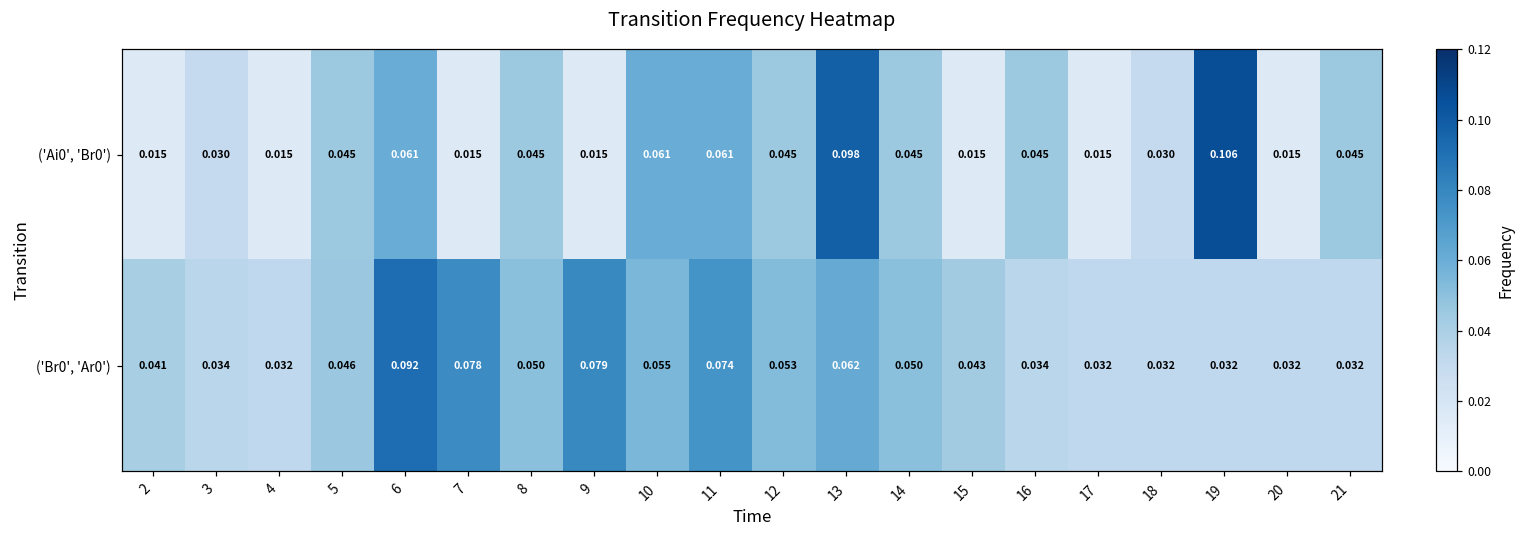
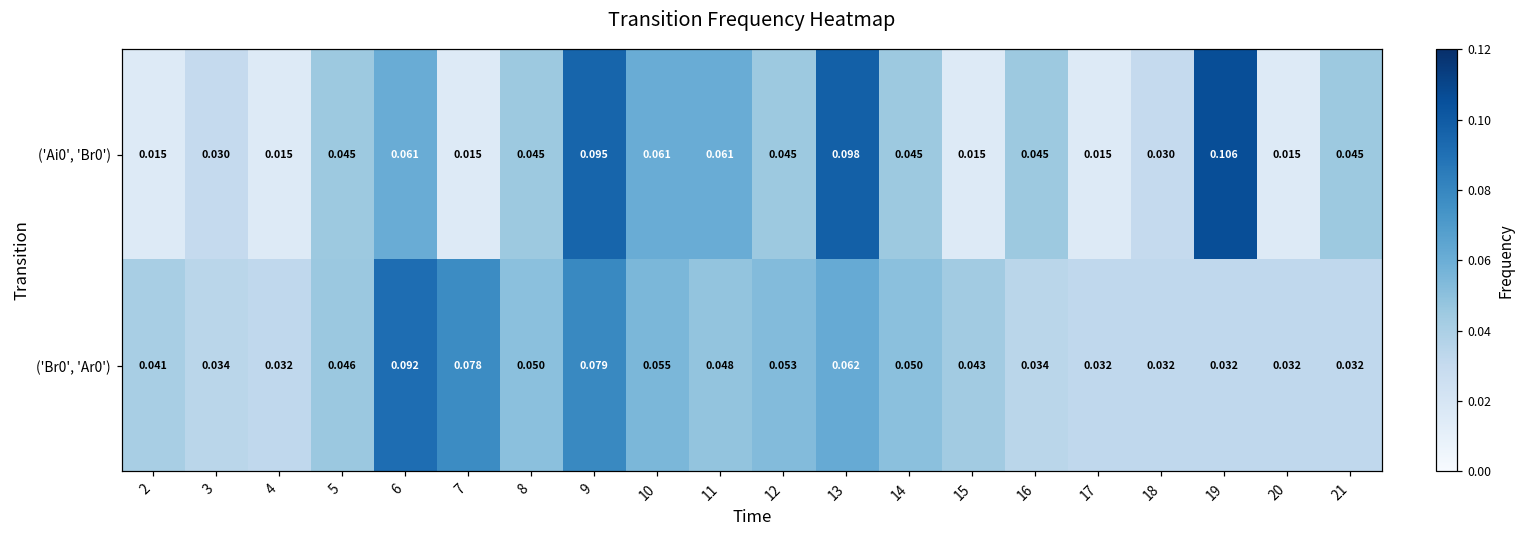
('Ai0', 'Br0'), 9: 0.015 -> 0.095
('Br0', 'Ar0'), 11: 0.074 -> 0.048
